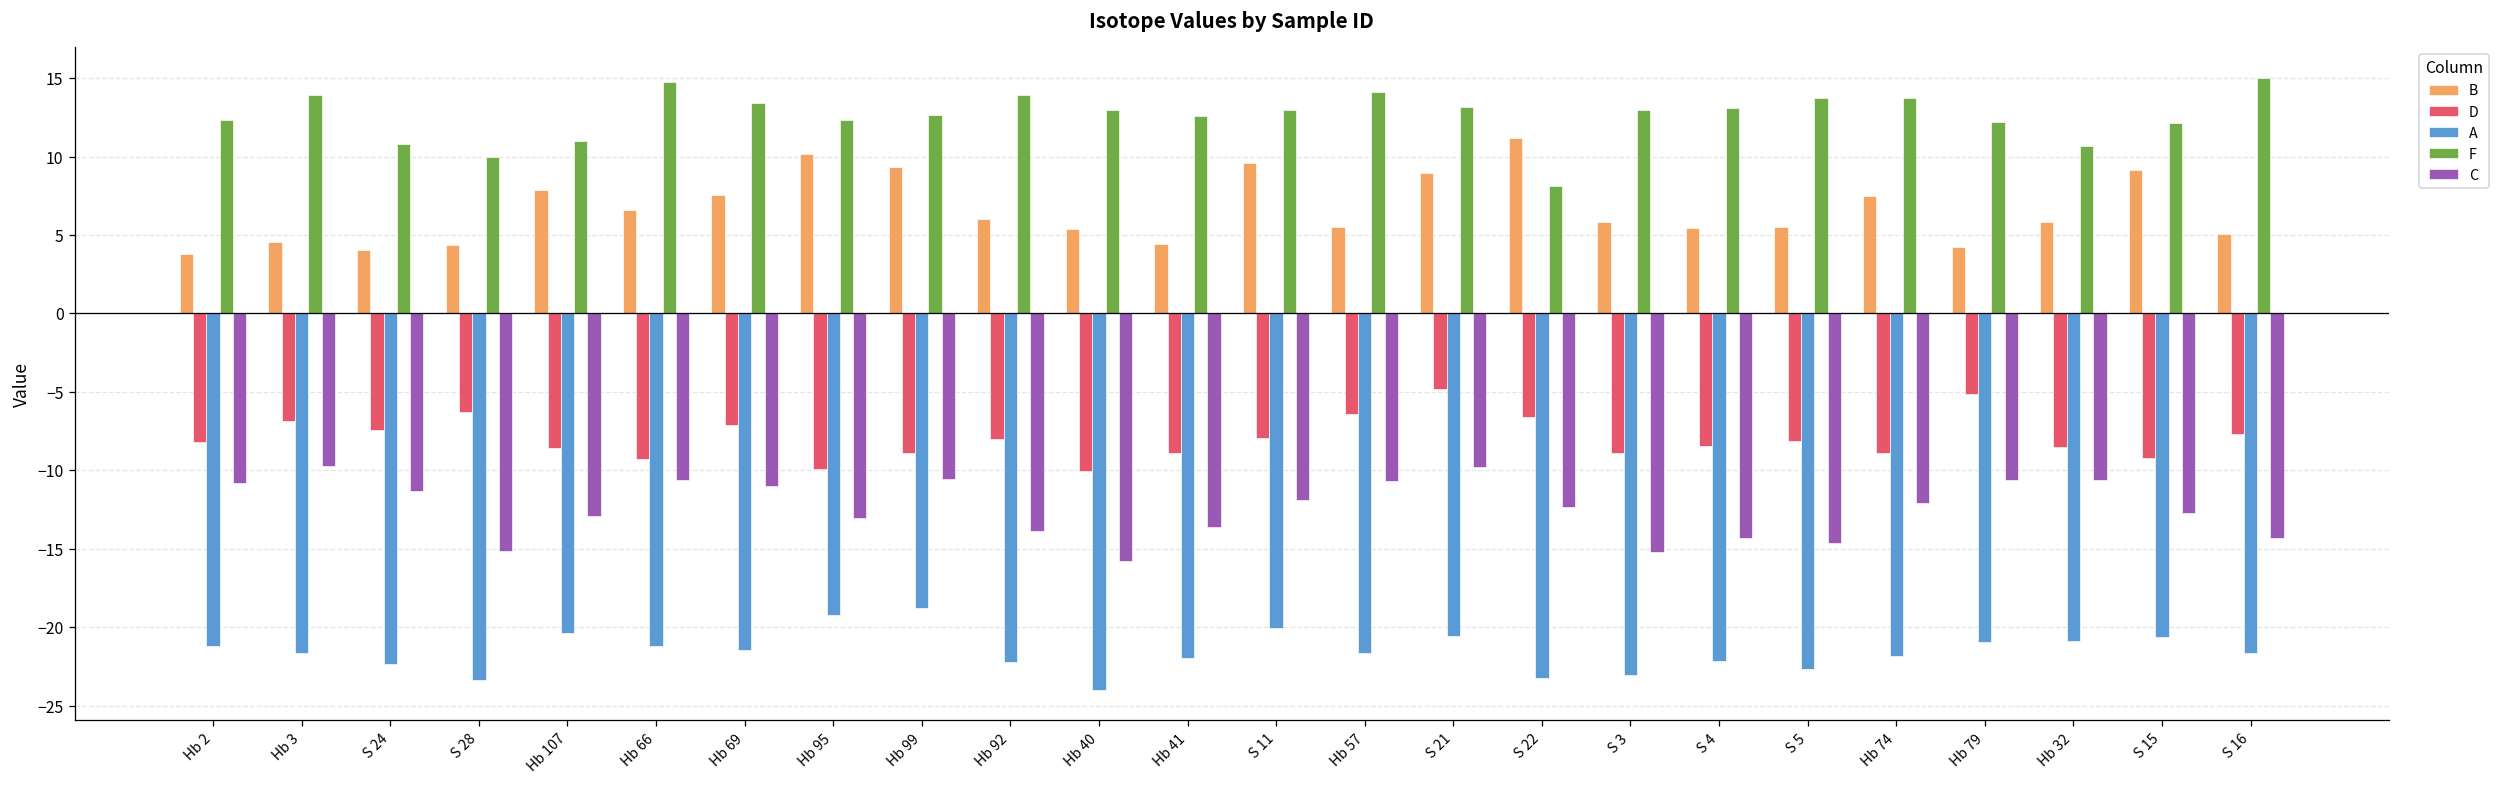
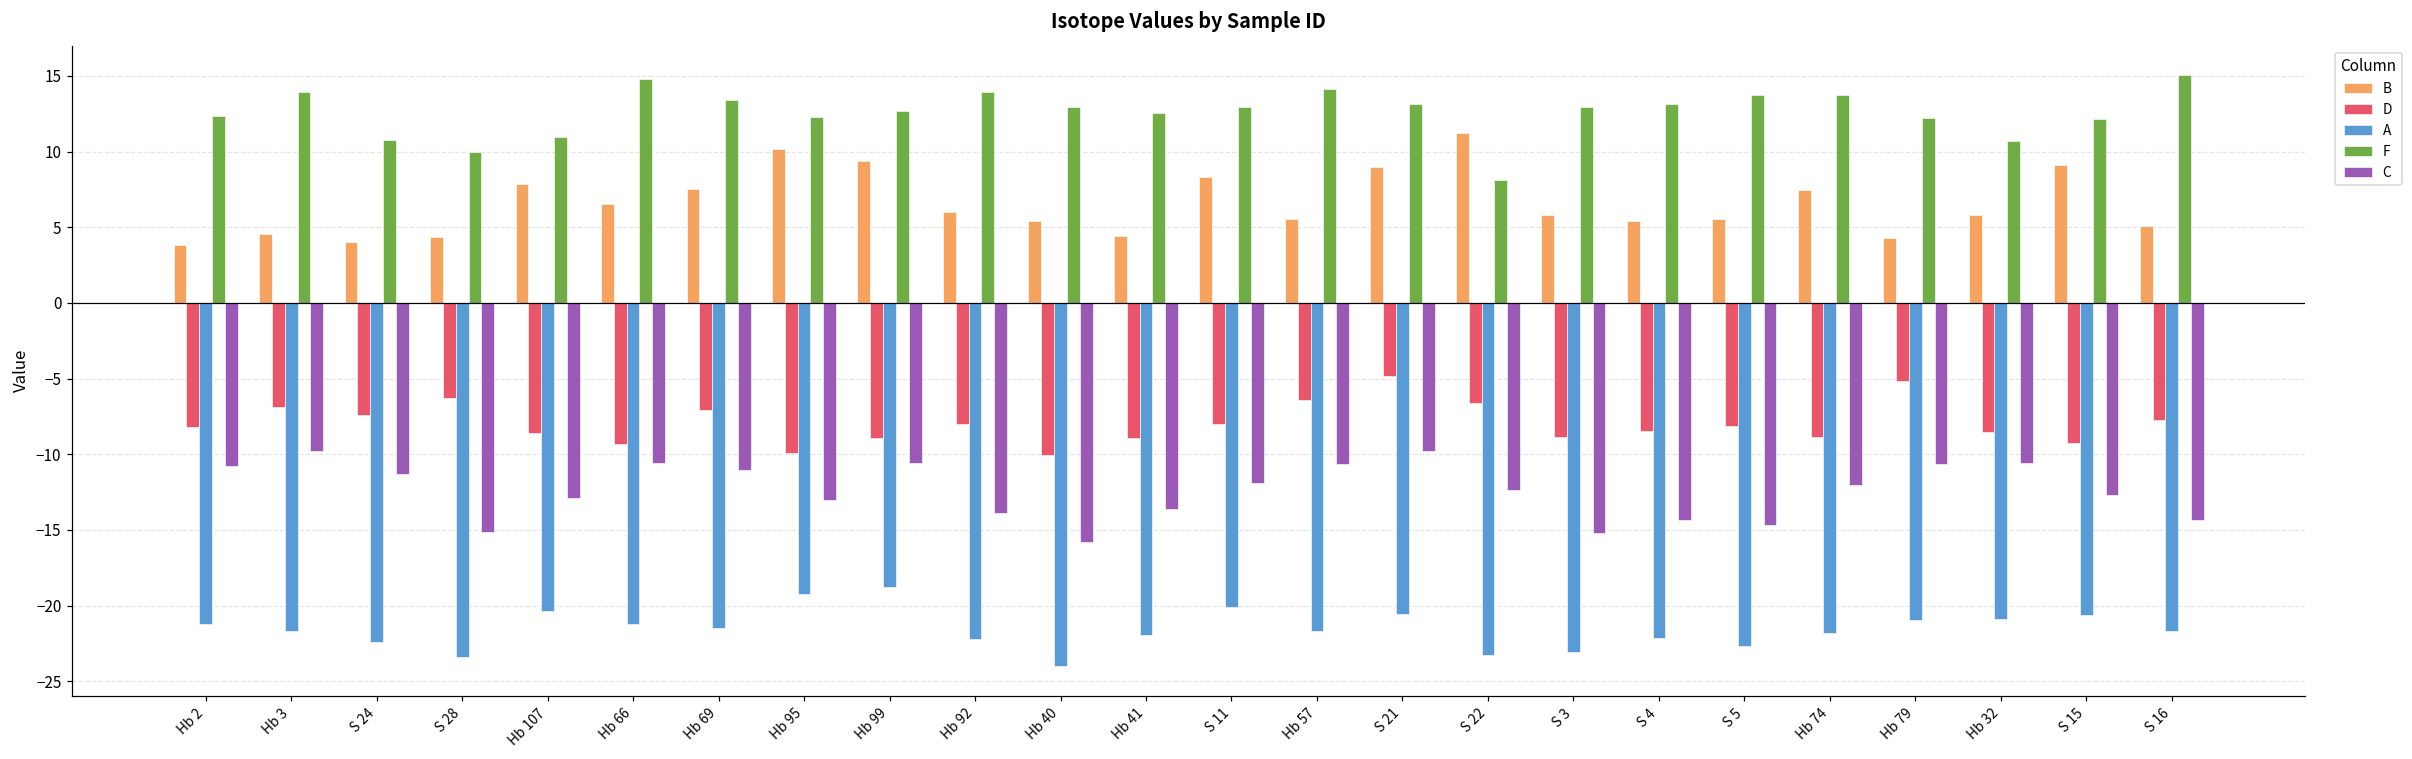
B, S 11: 9.6 -> 8.3
